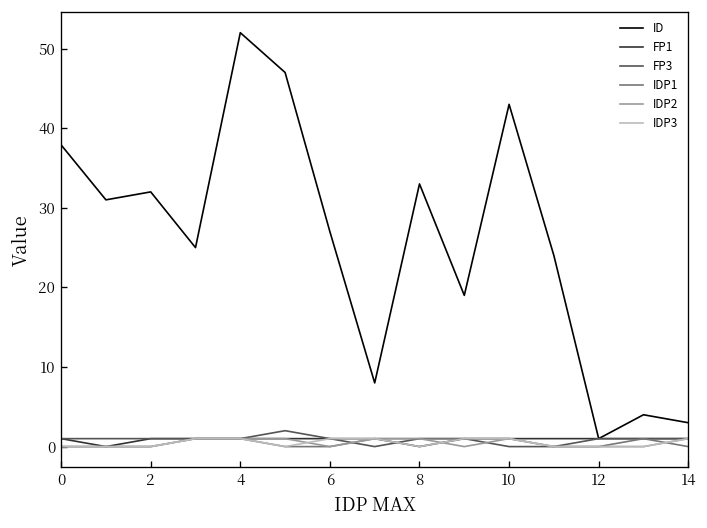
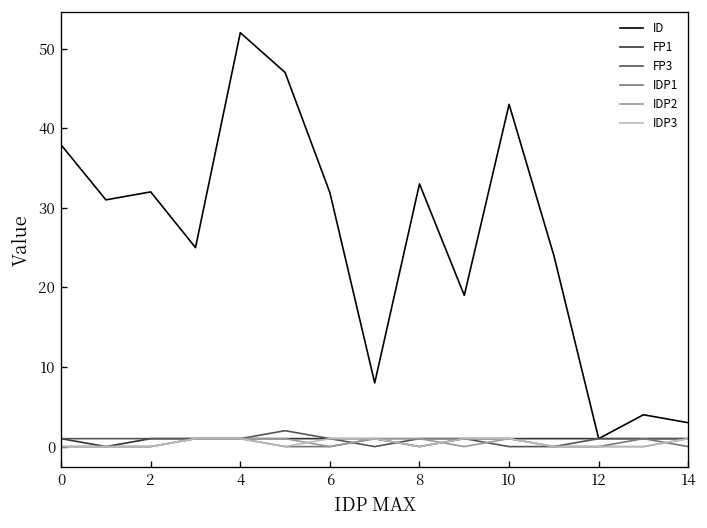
ID, 6: 27 -> 32
